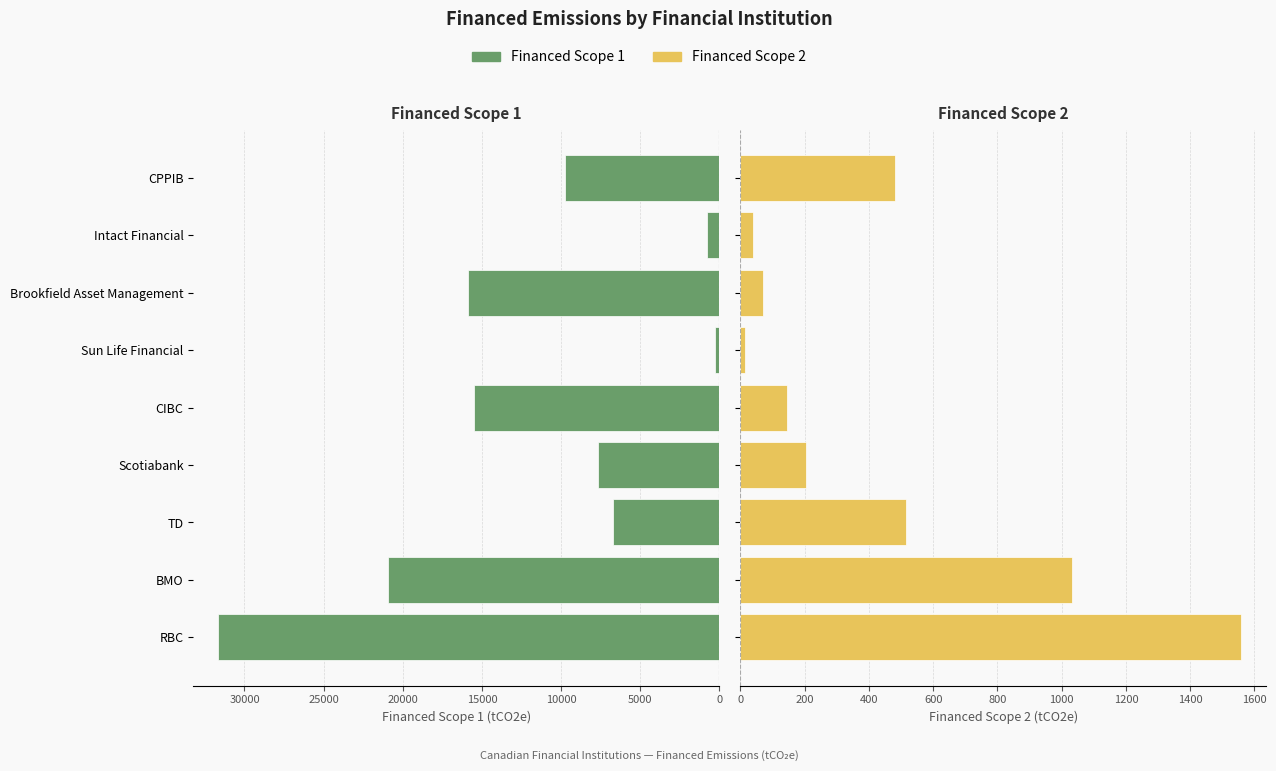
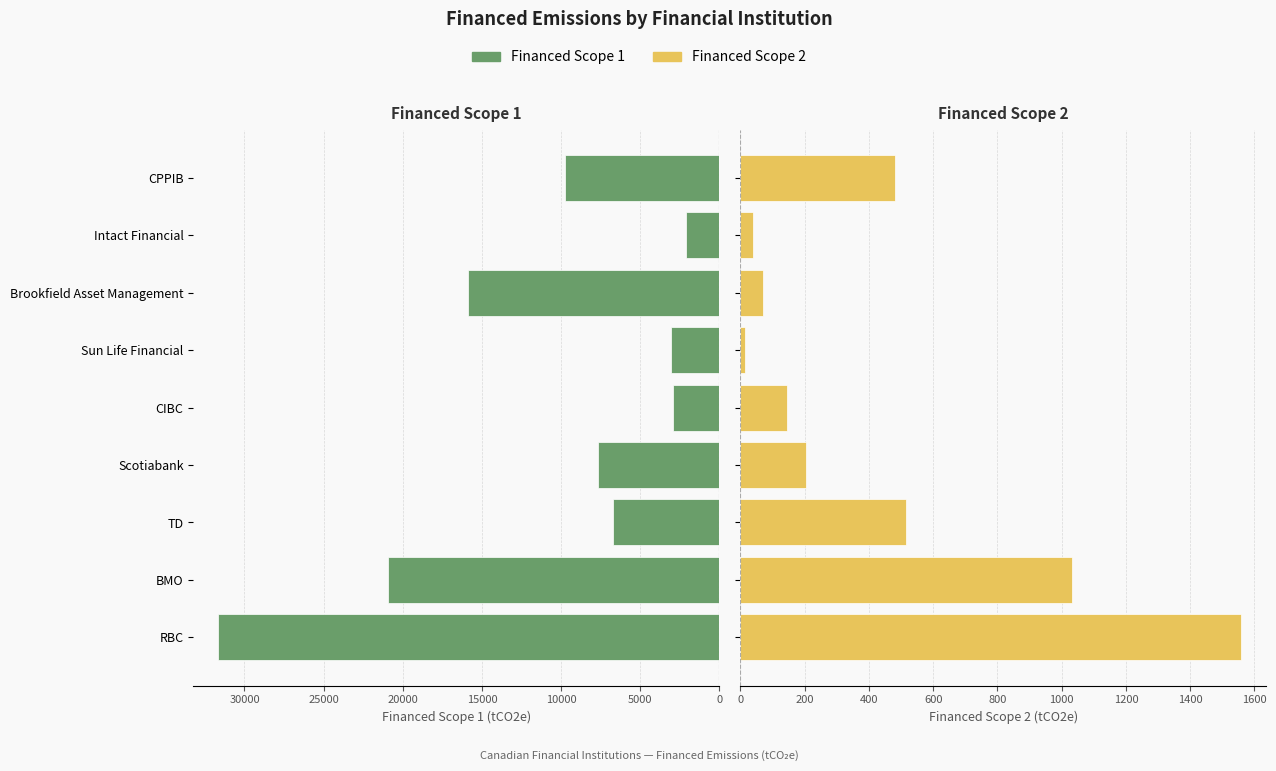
Financed Scope 1, Intact Financial: 800 -> 2100
Financed Scope 1, Sun Life Financial: 300 -> 3100
Financed Scope 1, CIBC: 15500 -> 3000
